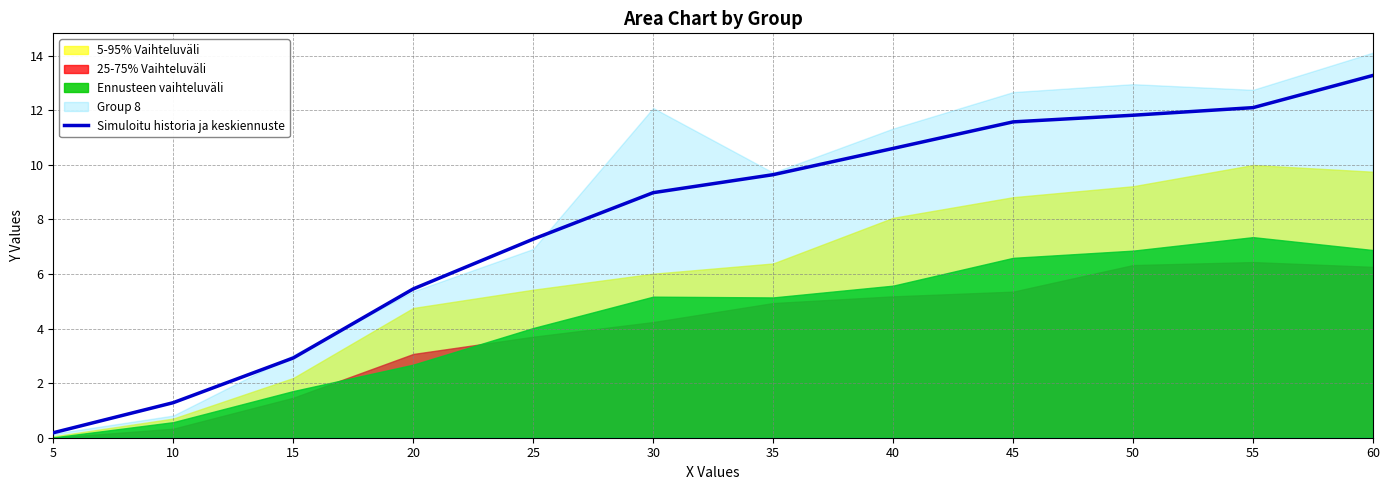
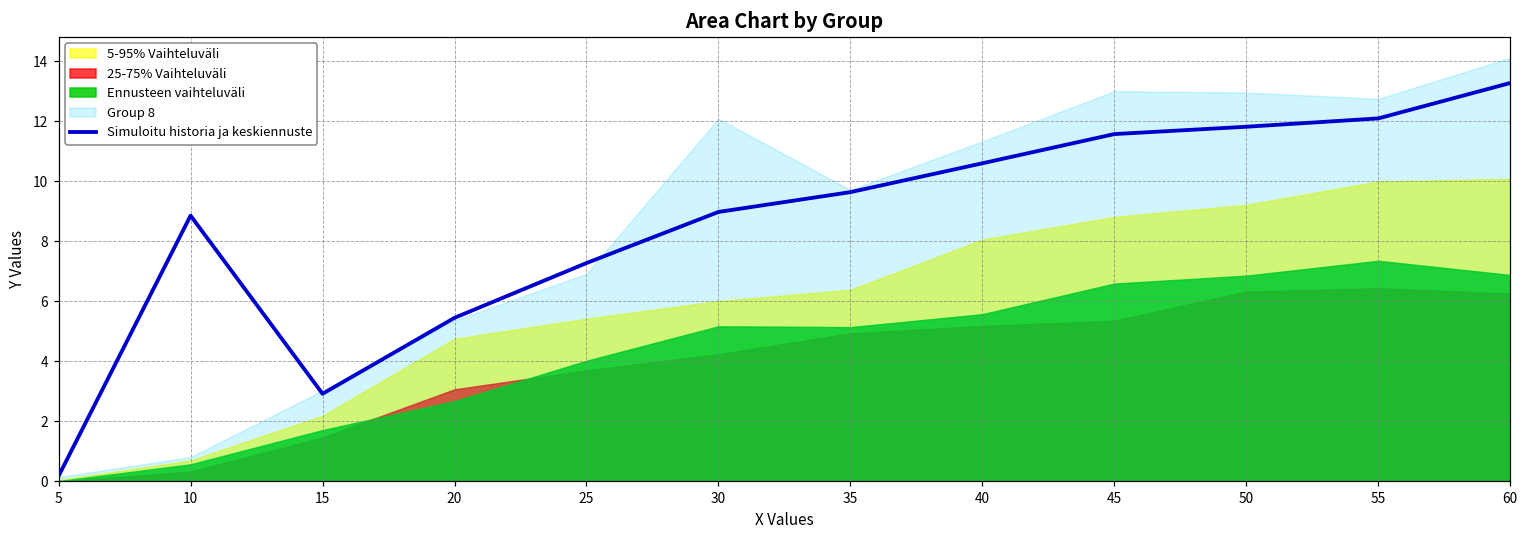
Simuloitu historia ja keskiennuste, 10: 1.3 -> 8.9
Group 8, 45: 12.7 -> 13.0
5-95% Vaihteluväli, 60: 9.7 -> 10.1
